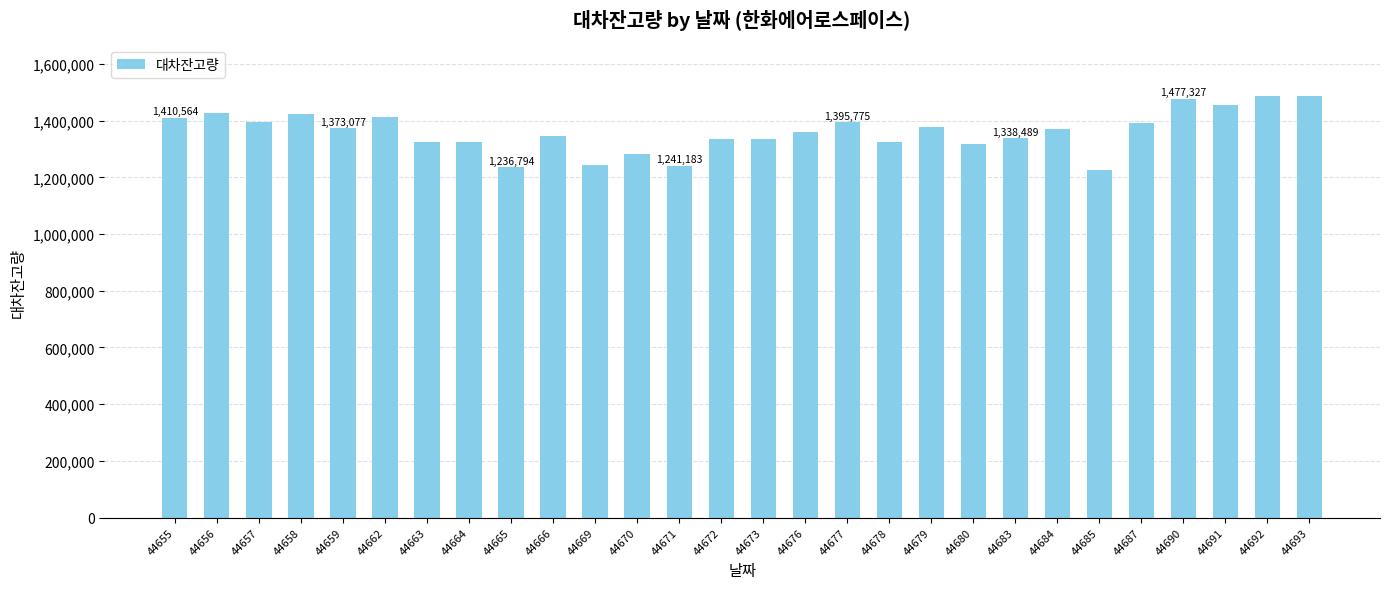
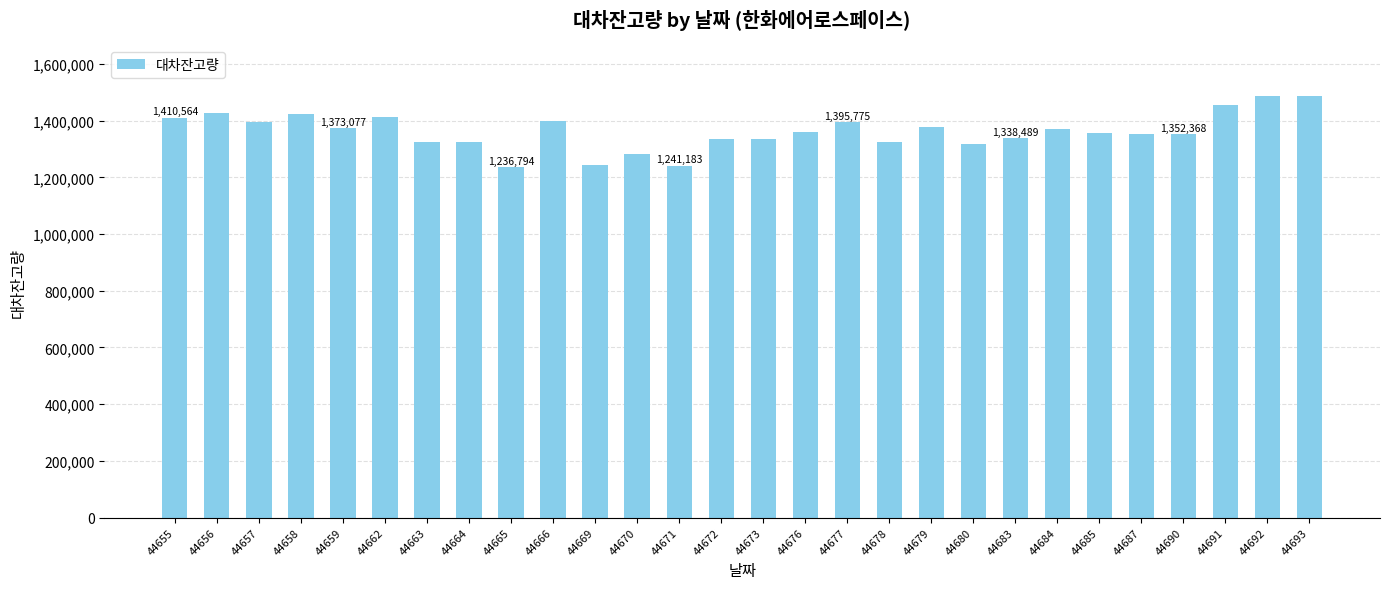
44666: 1,350,000 -> 1,400,000
44685: 1,230,000 -> 1,360,000
44687: 1,390,000 -> 1,350,000
44690: 1,477,327 -> 1,352,368
